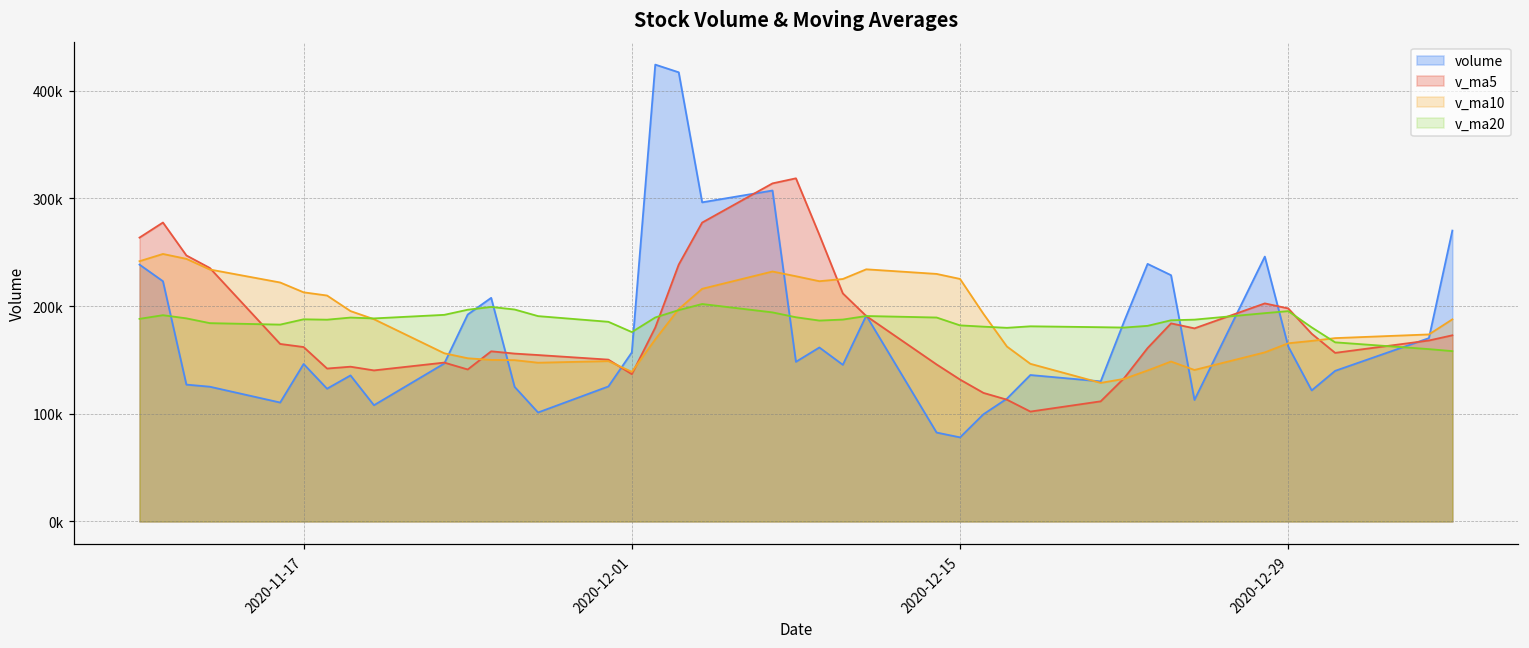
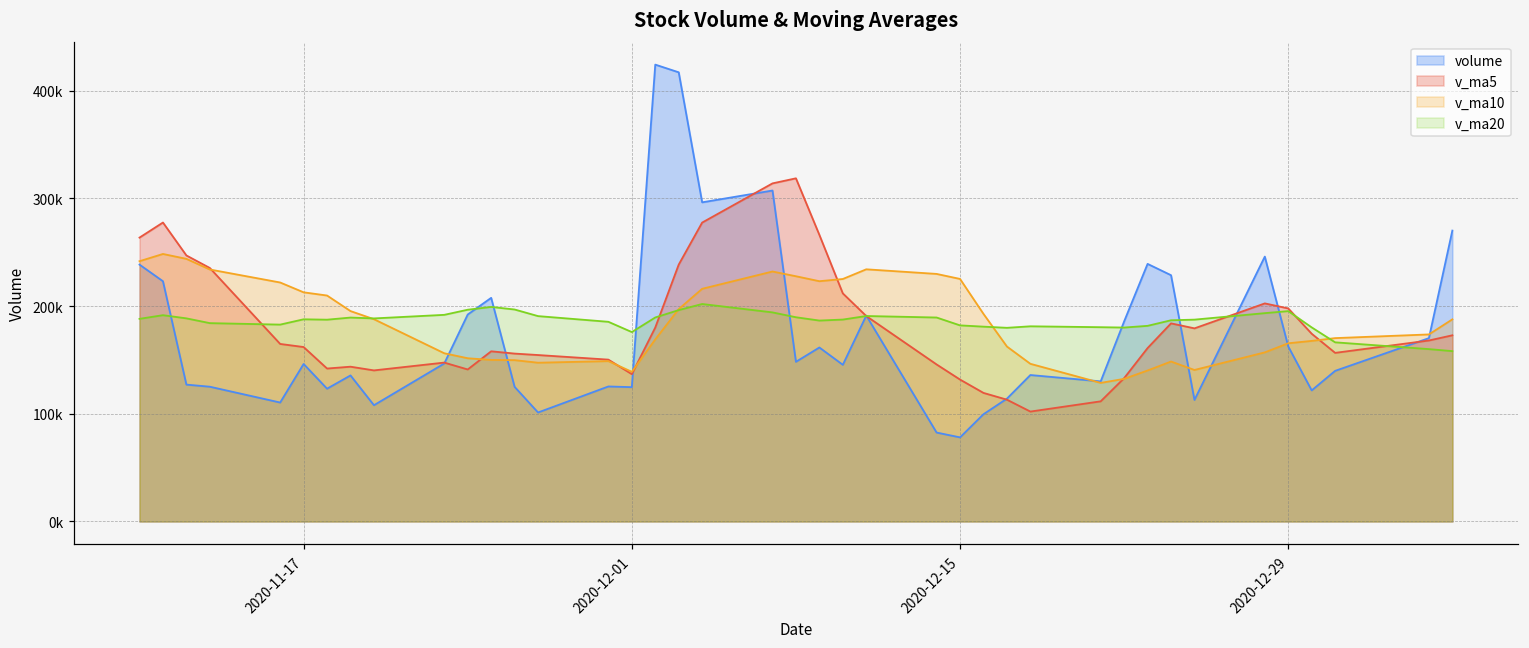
volume, 2020-12-01: 160000 -> 120000
